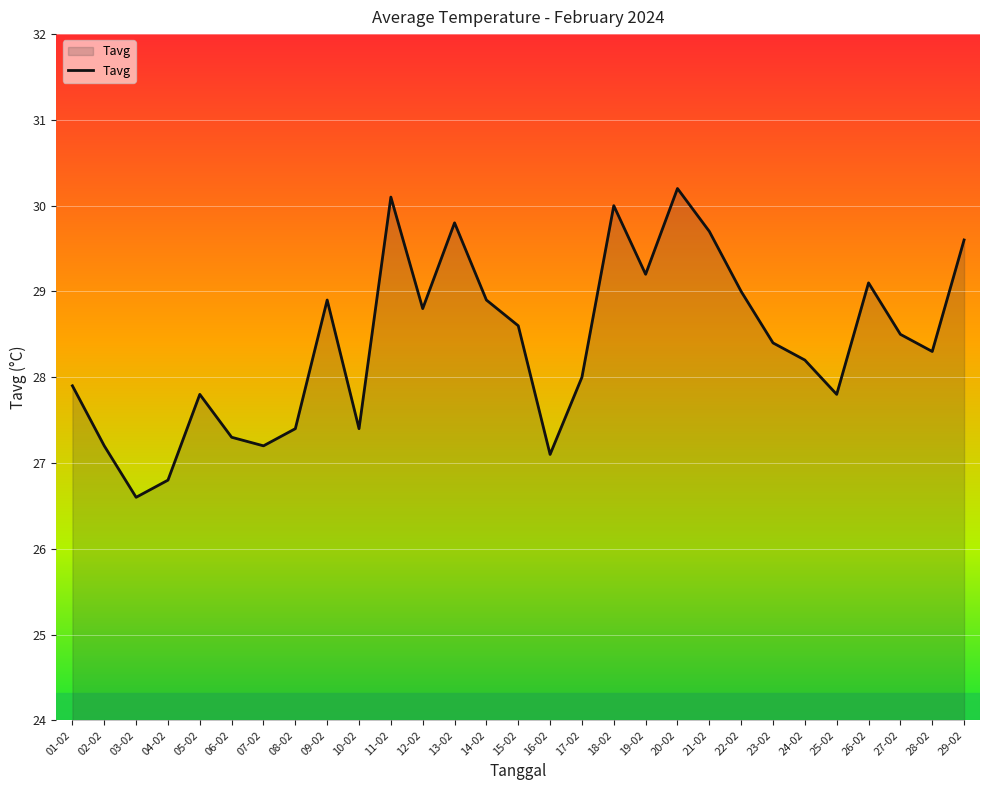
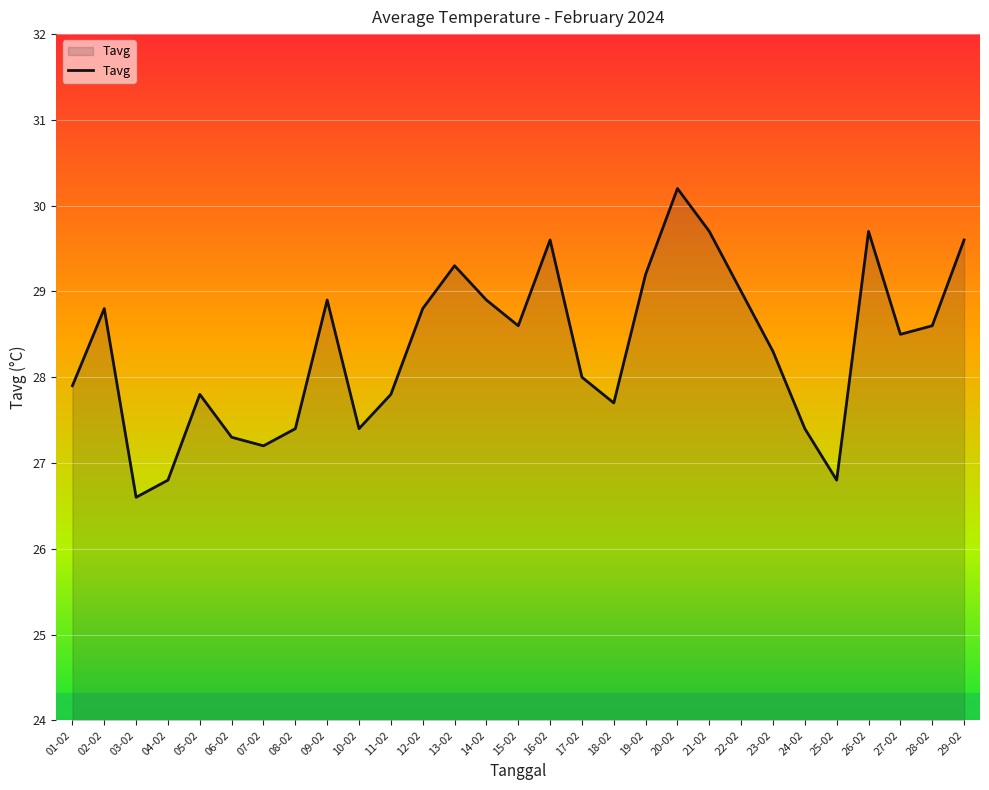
02-02: 27.2 -> 28.8
11-02: 30.1 -> 27.8
13-02: 29.8 -> 29.3
16-02: 27.1 -> 29.6
18-02: 30.0 -> 27.7
23-02: 28.4 -> 28.3
24-02: 28.2 -> 27.4
25-02: 27.8 -> 26.8
26-02: 29.1 -> 29.7
28-02: 28.3 -> 28.6
